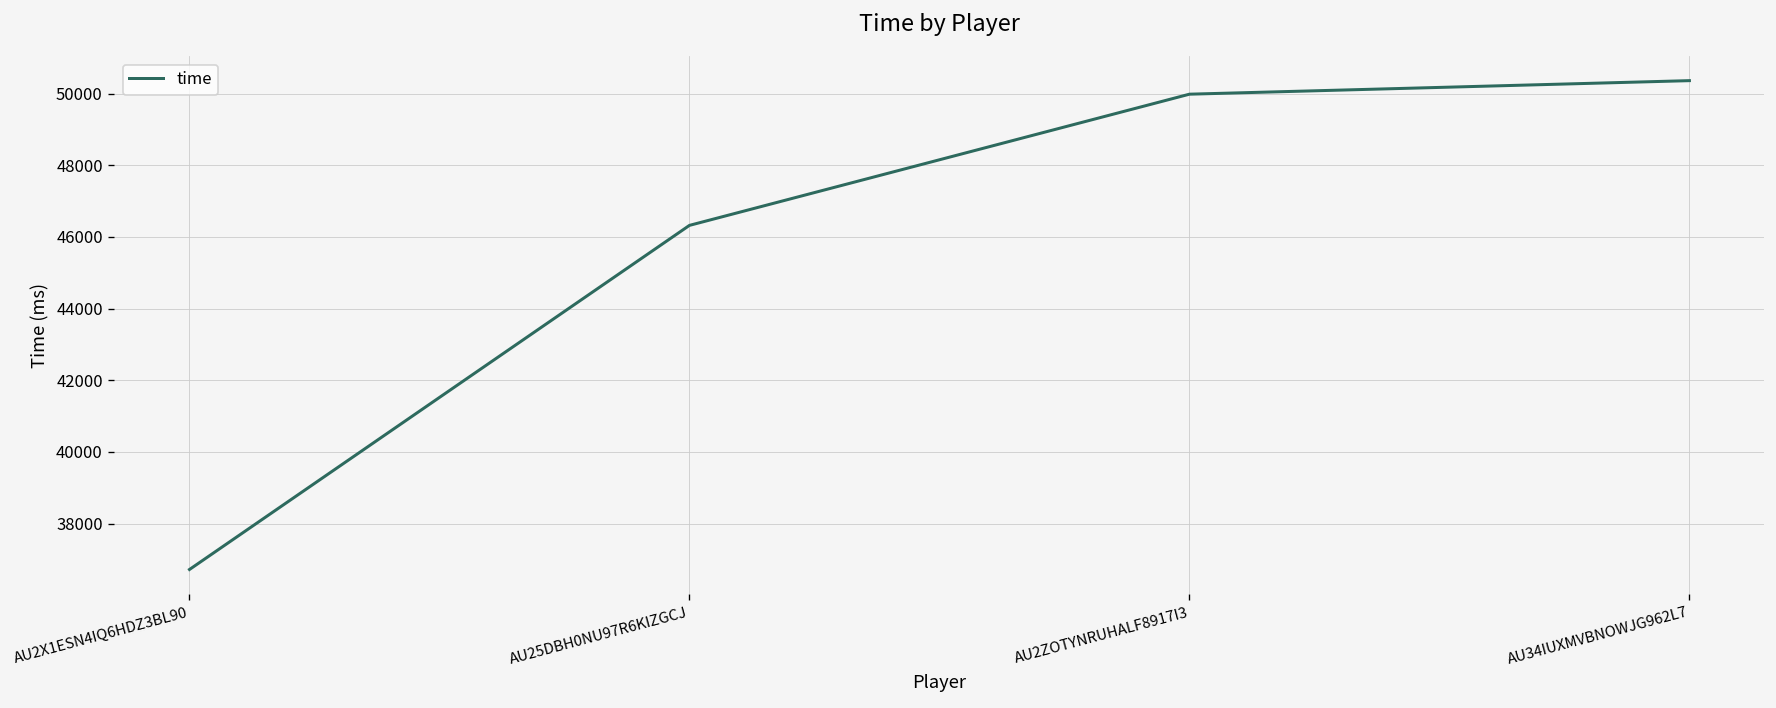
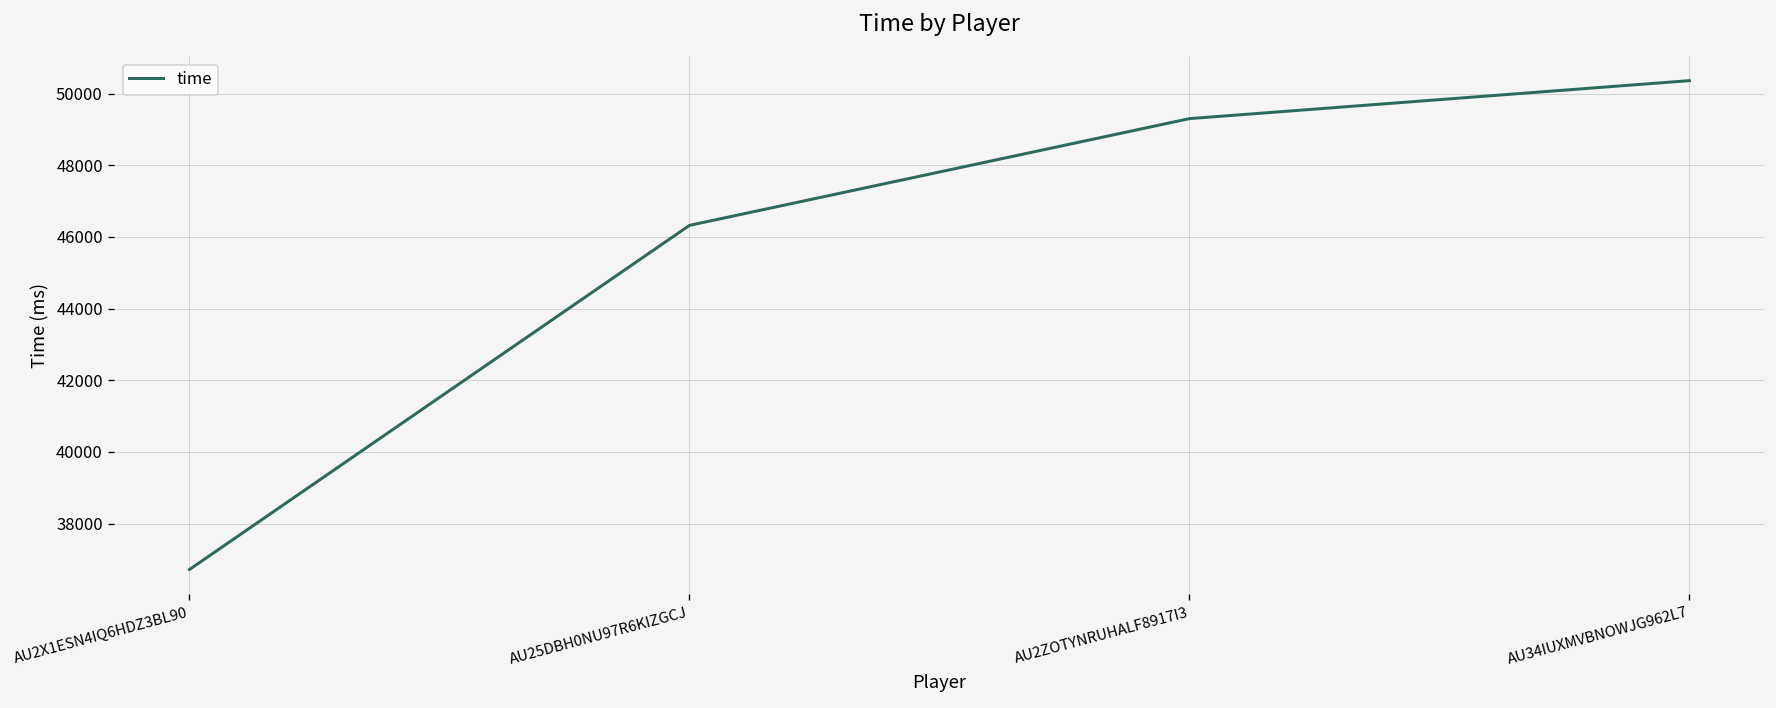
AU2ZOTYNRUHALF8917I3: 50000 -> 49300
